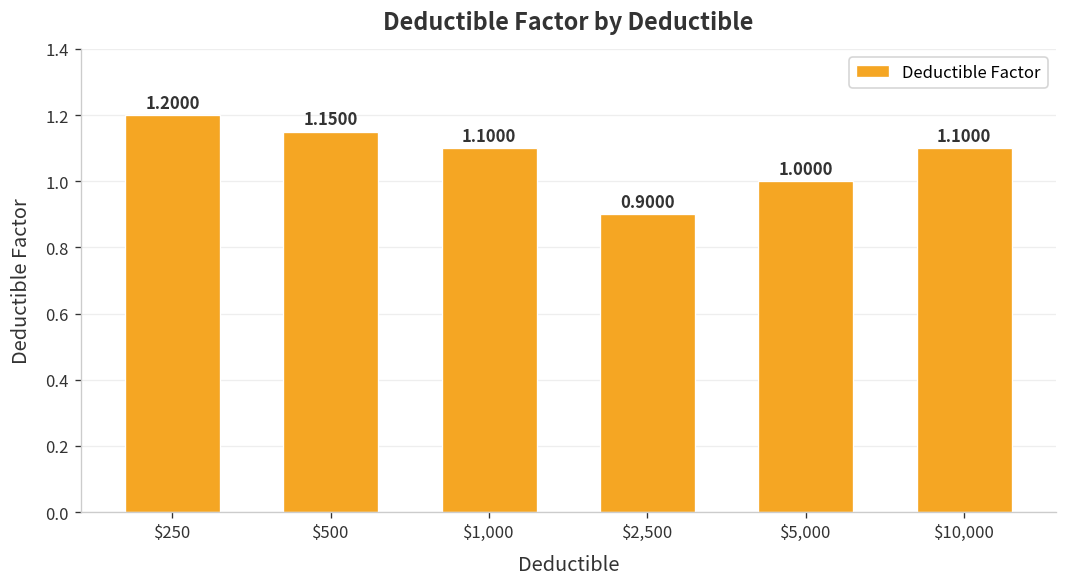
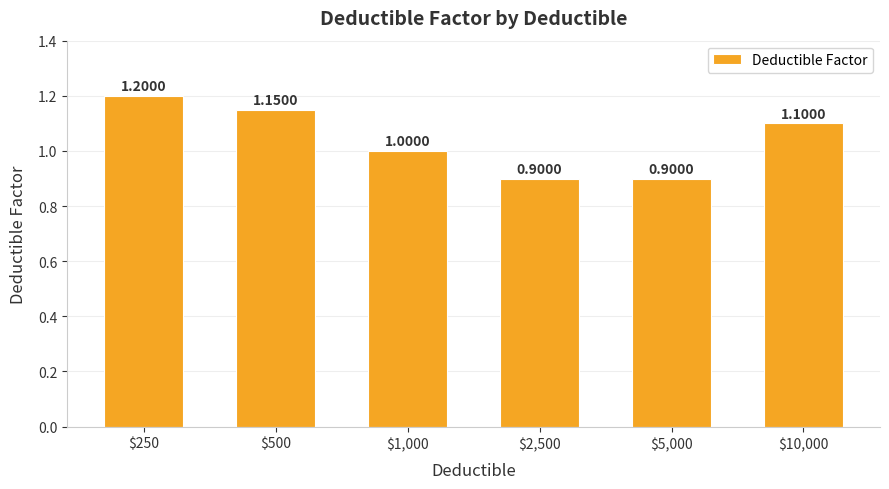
$1,000: 1.1000 -> 1.0000
$5,000: 1.0000 -> 0.9000
